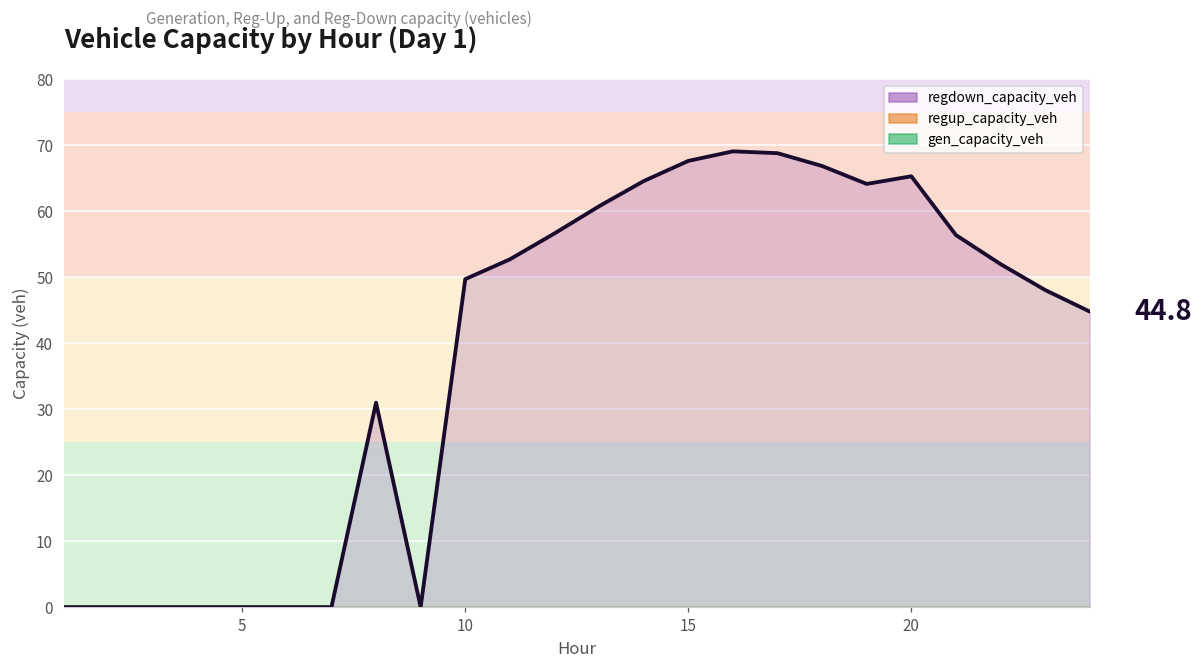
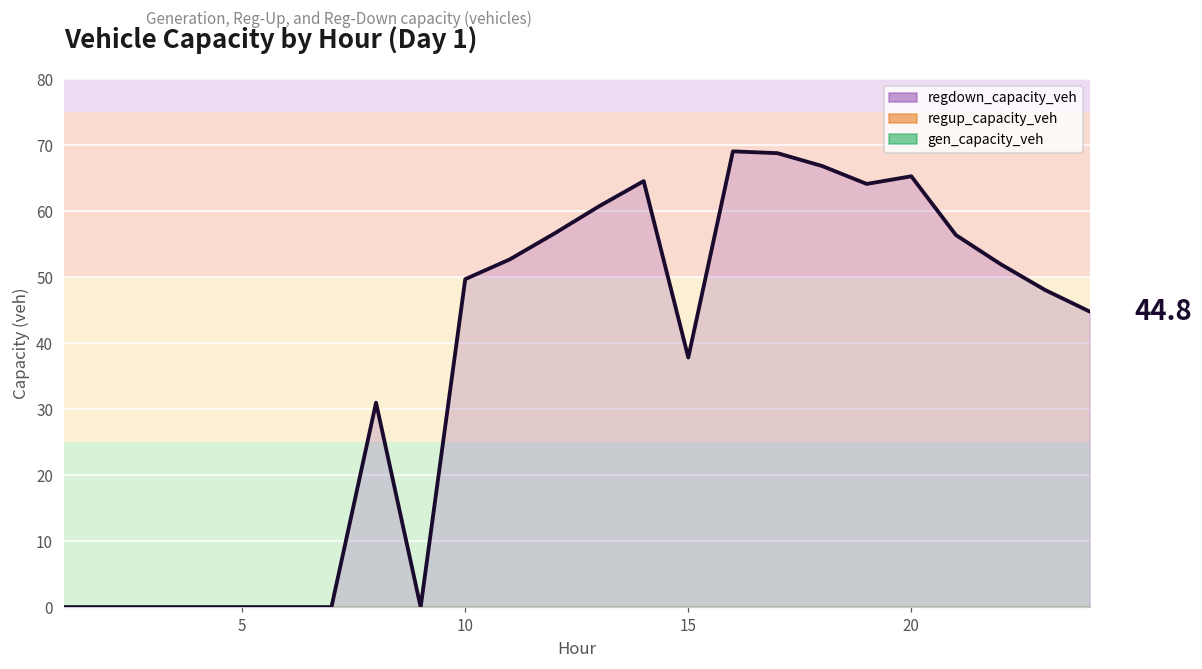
regdown_capacity_veh, 15: 68 -> 38
